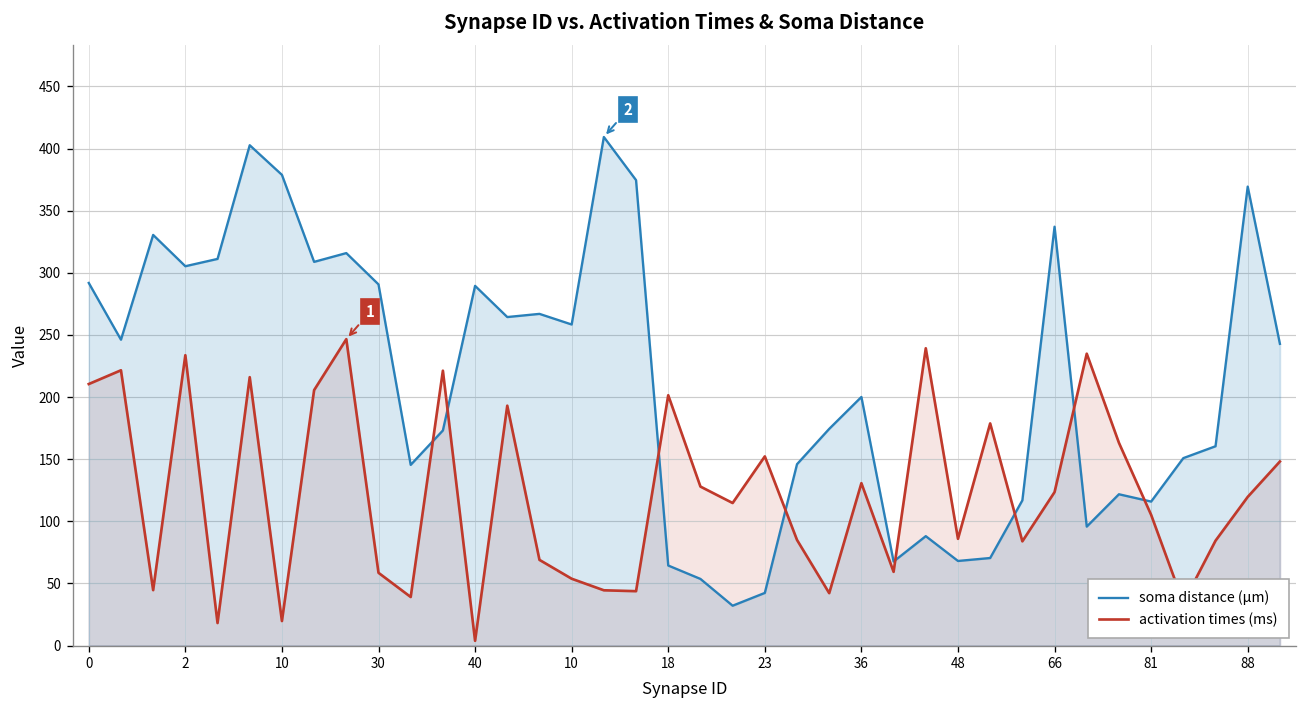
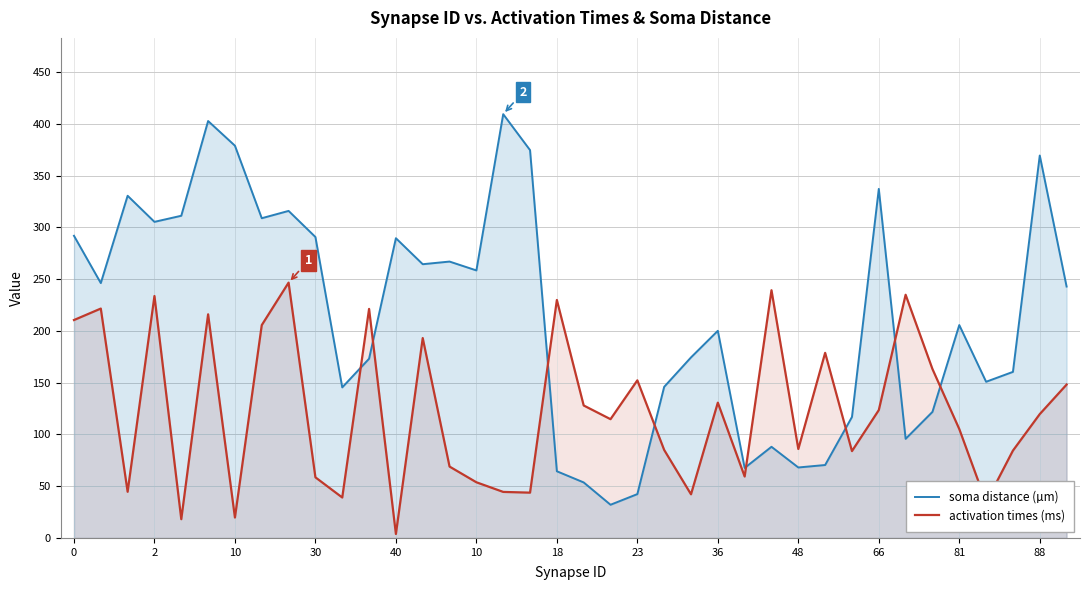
activation times (ms), 18: 201 -> 230
soma distance (µm), 81: 116 -> 206
